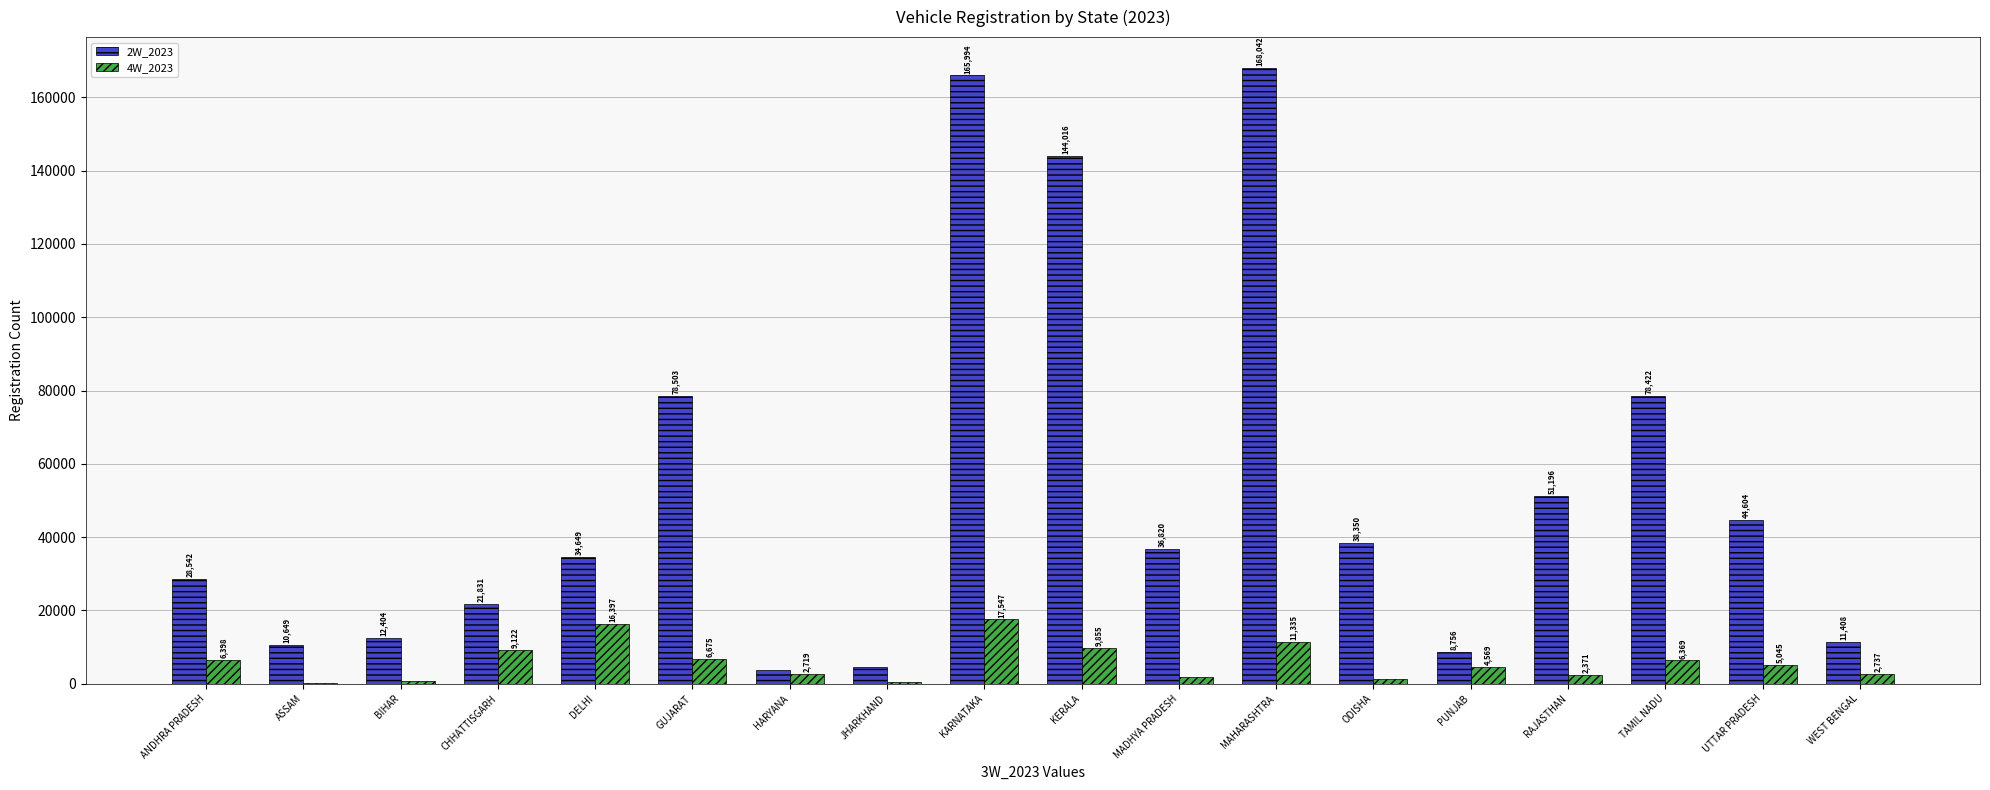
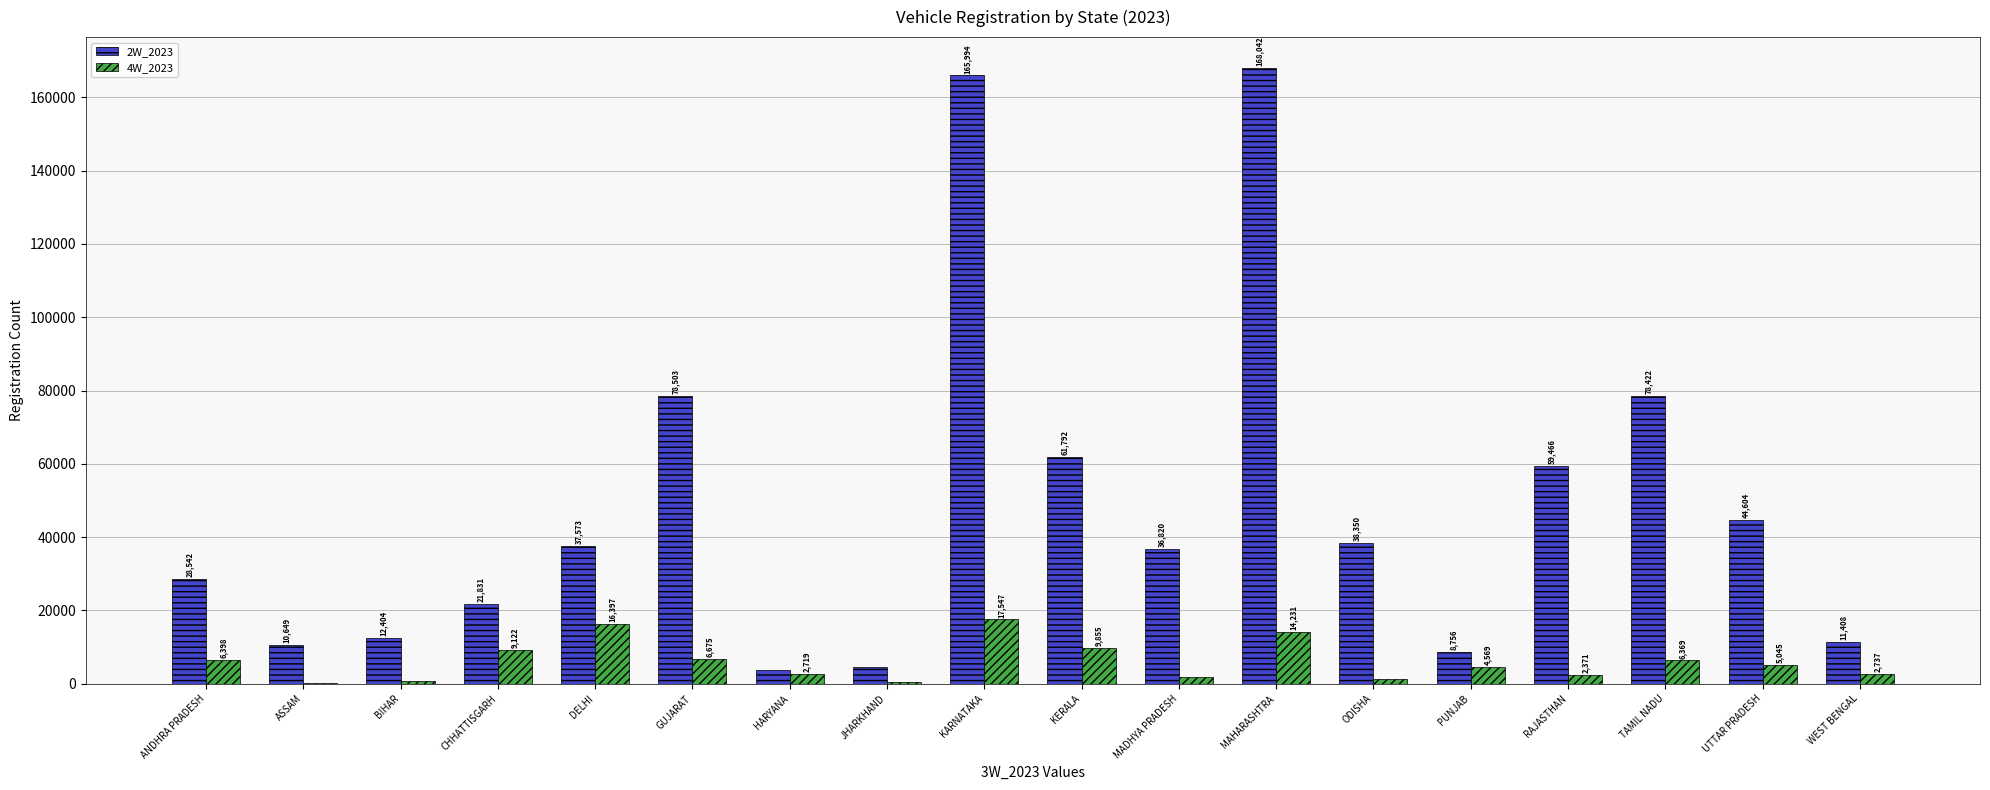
2W_2023, DELHI: 34,649 -> 37,573
2W_2023, KERALA: 144,016 -> 61,792
4W_2023, MAHARASHTRA: 11,335 -> 14,231
2W_2023, RAJASTHAN: 51,196 -> 59,466
